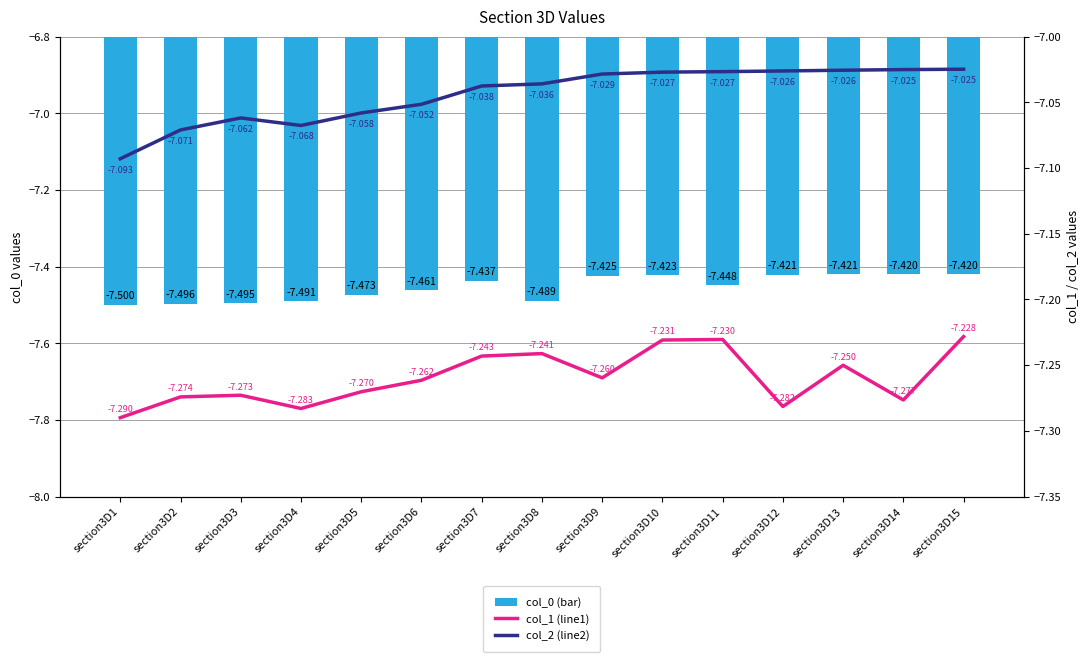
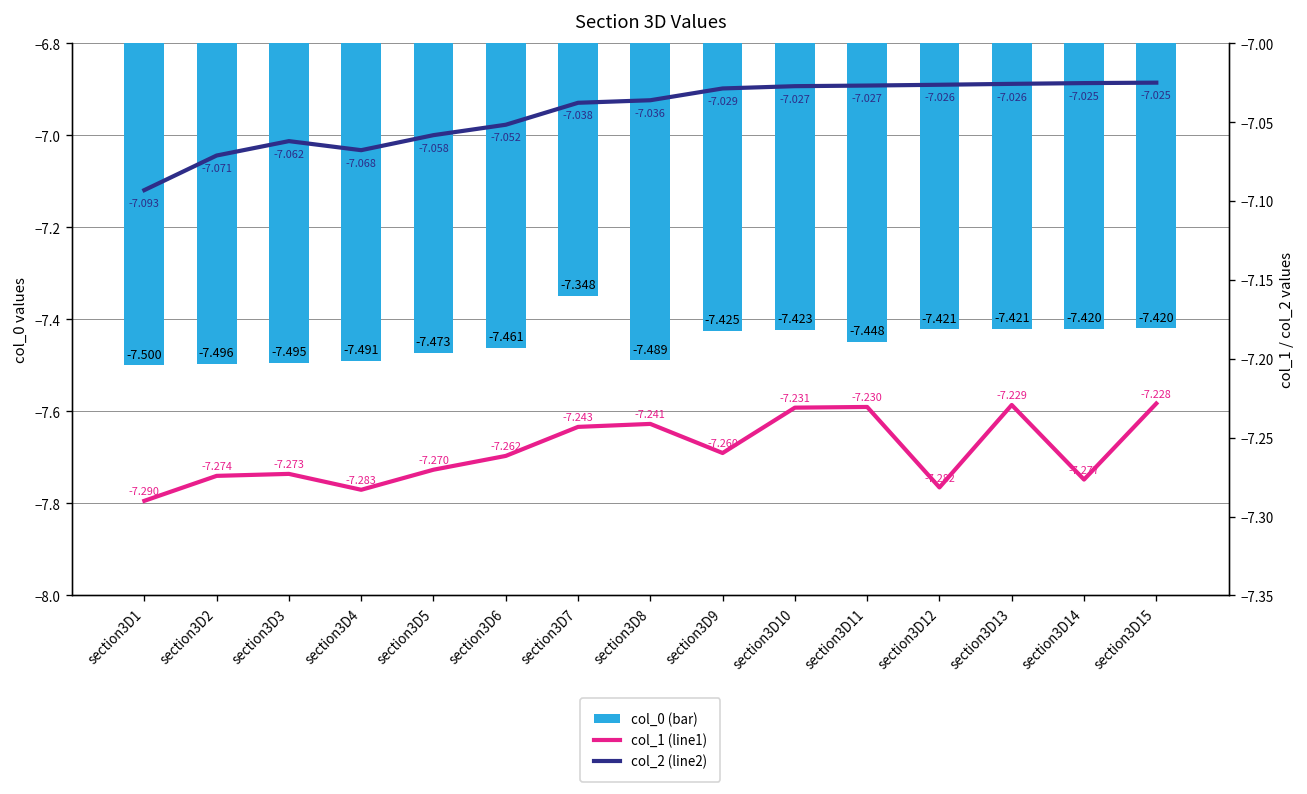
col_0 (bar), section3D7: -7.437 -> -7.348
col_1 (line1), section3D13: -7.250 -> -7.229
